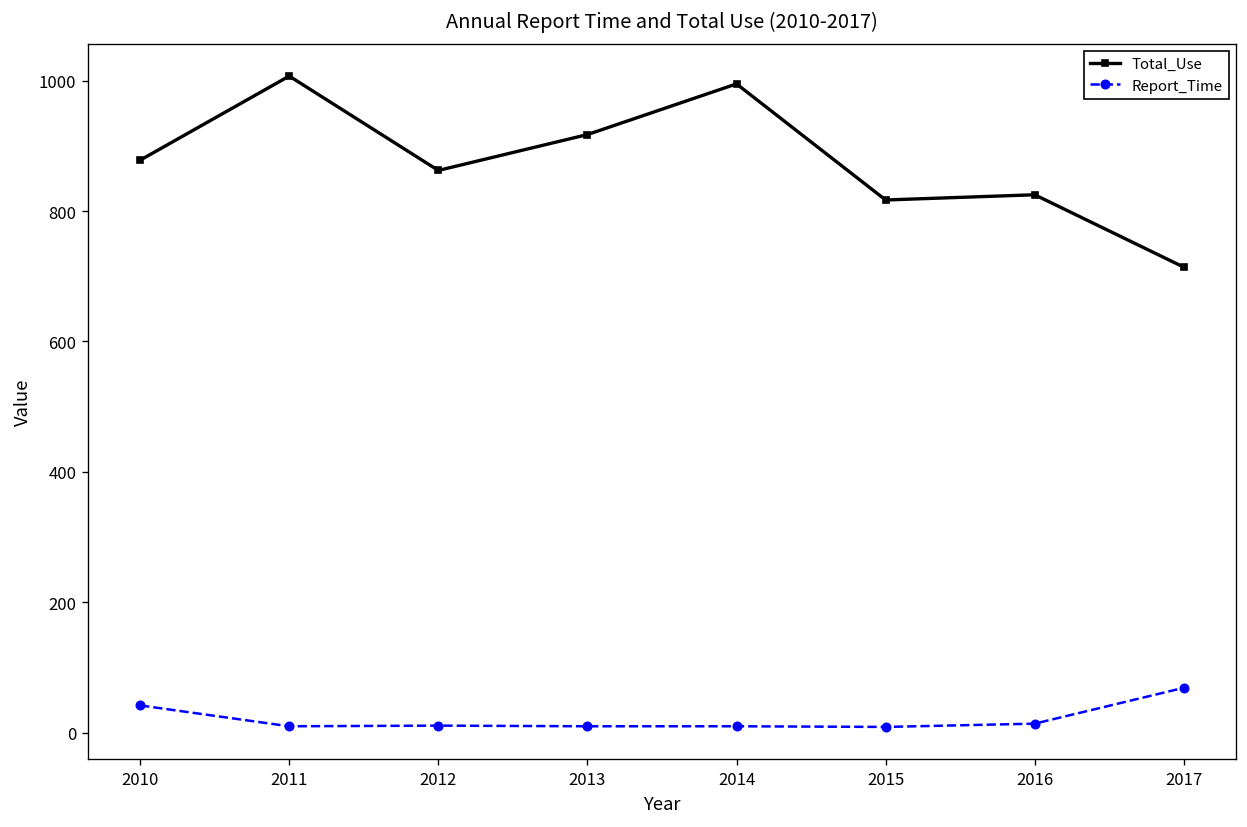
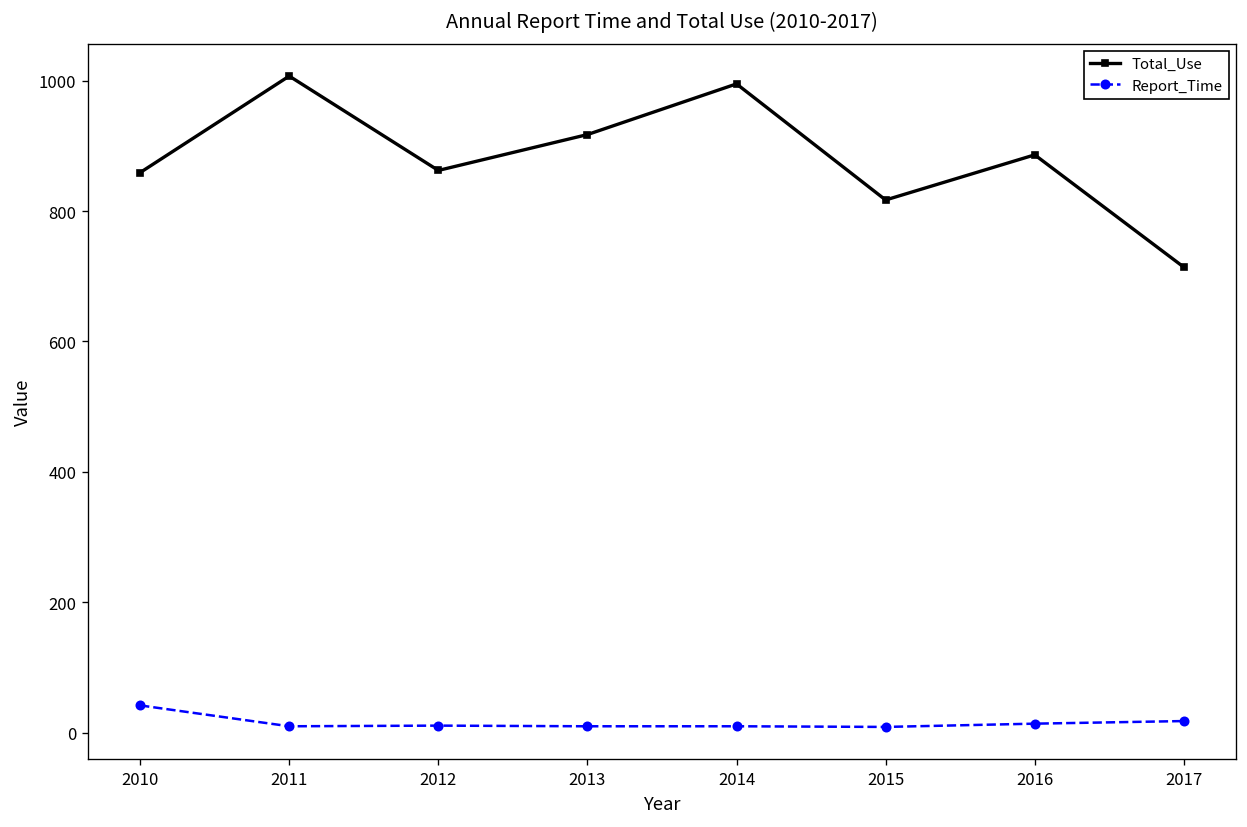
Total_Use, 2010: 880 -> 860
Total_Use, 2016: 830 -> 890
Report_Time, 2017: 70 -> 20
